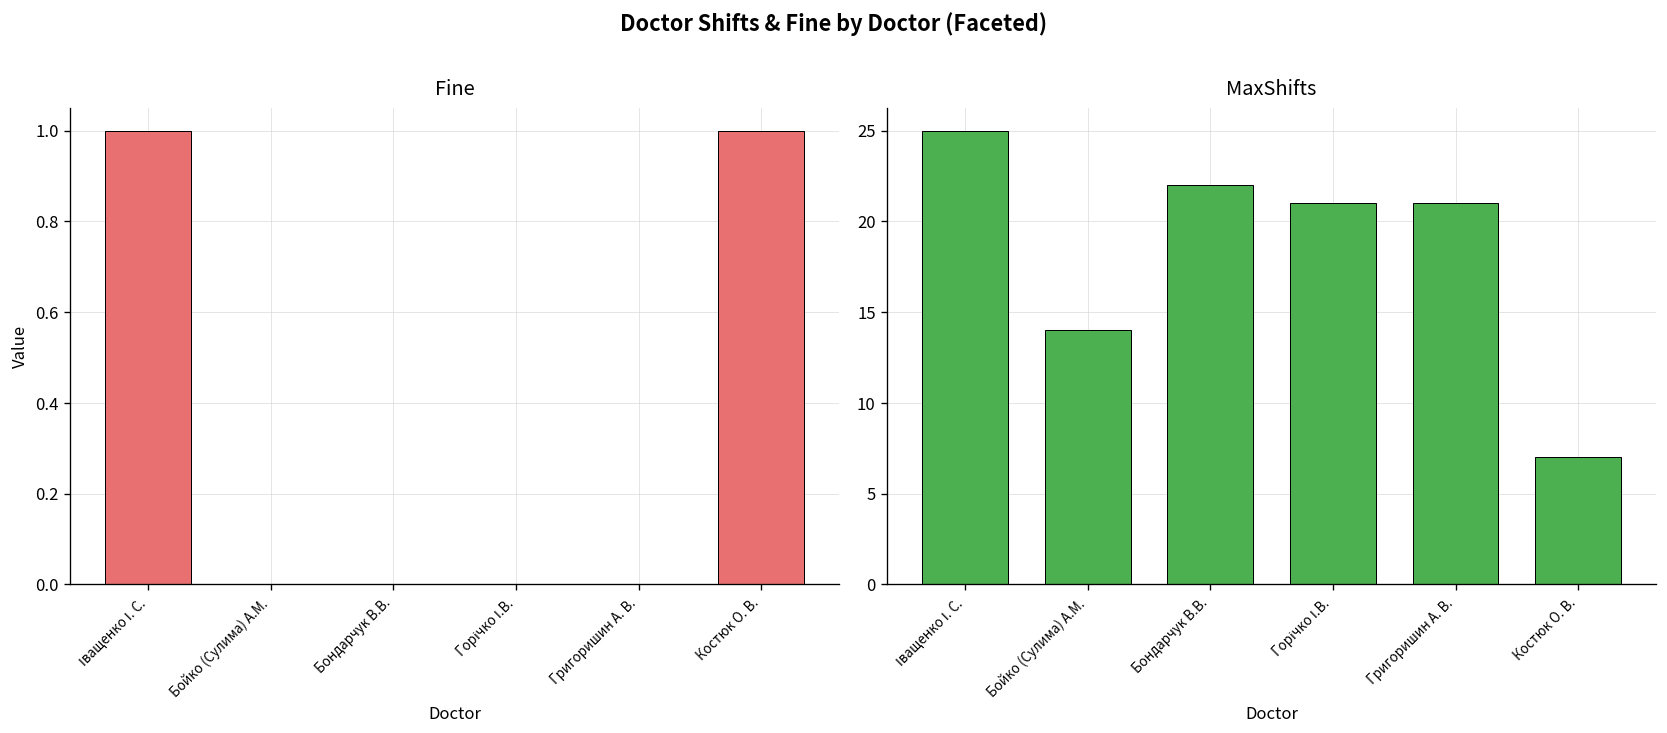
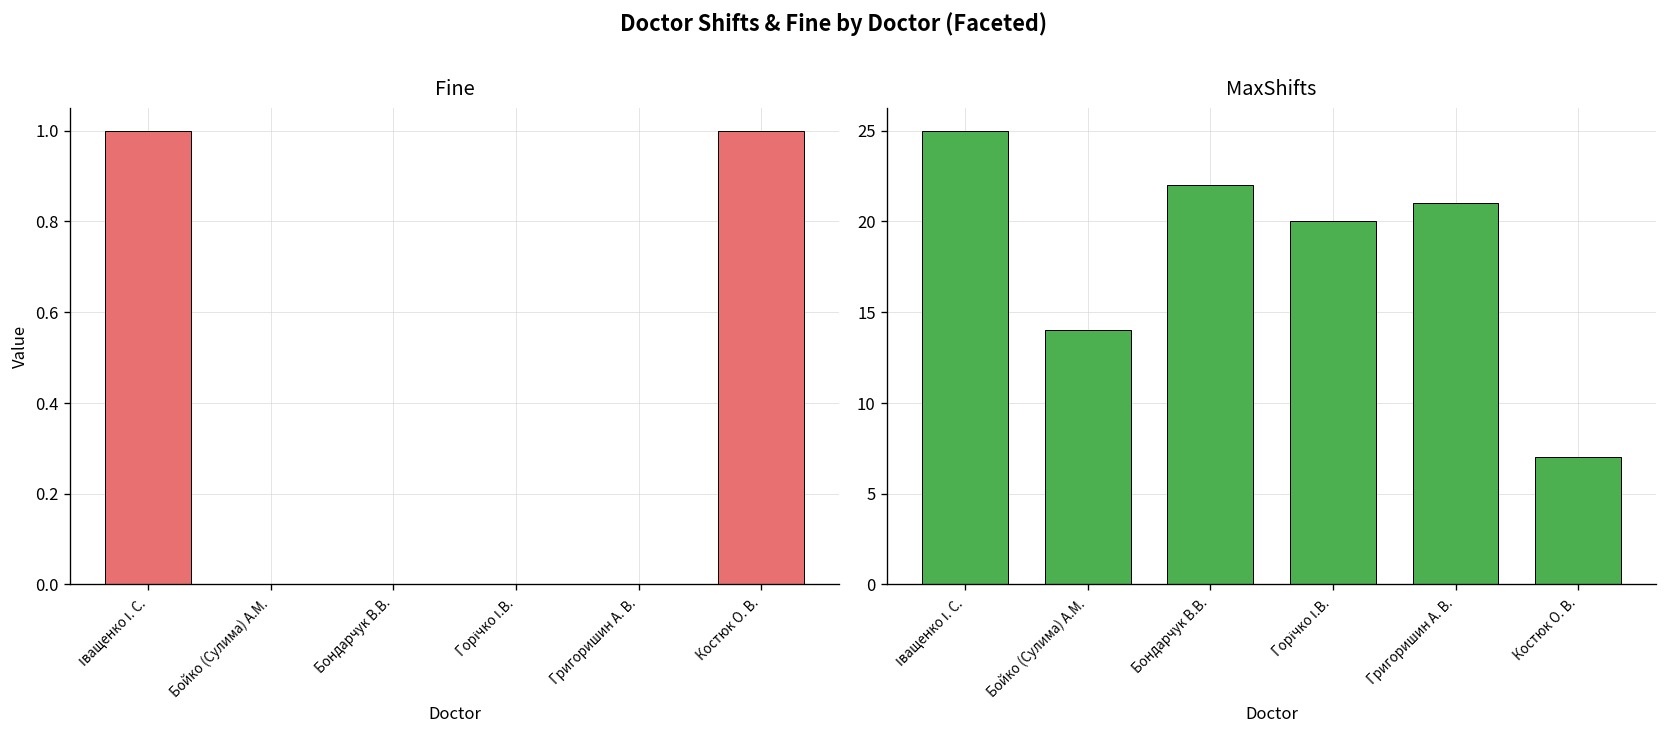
MaxShifts, Горічко І.В.: 21 -> 20
